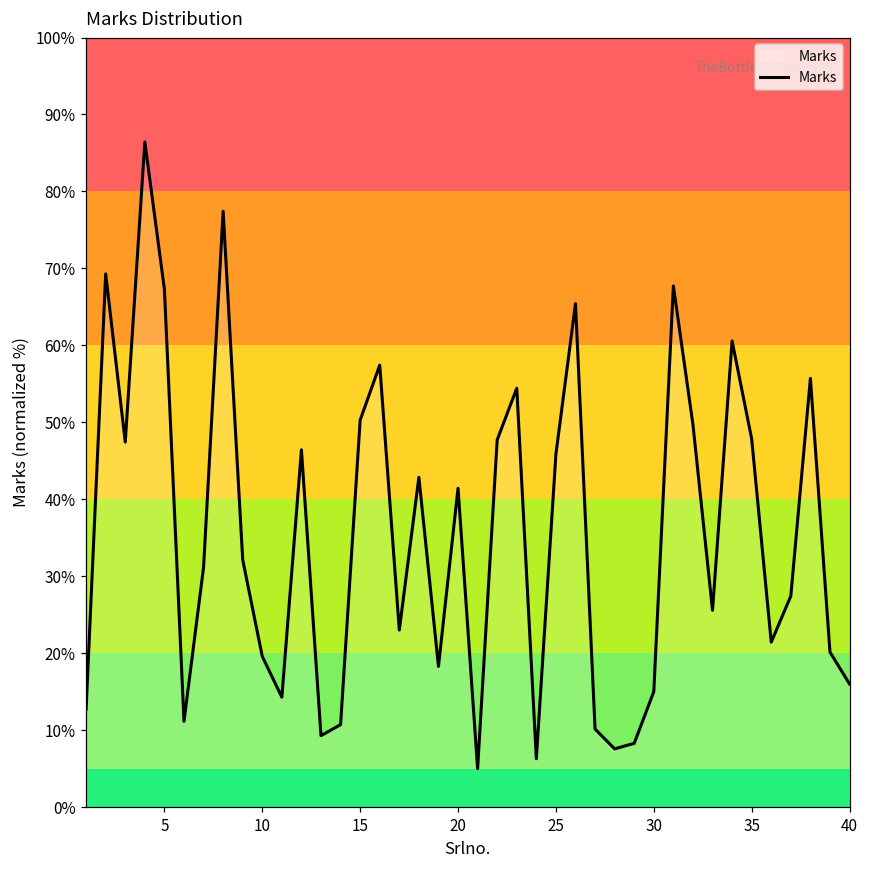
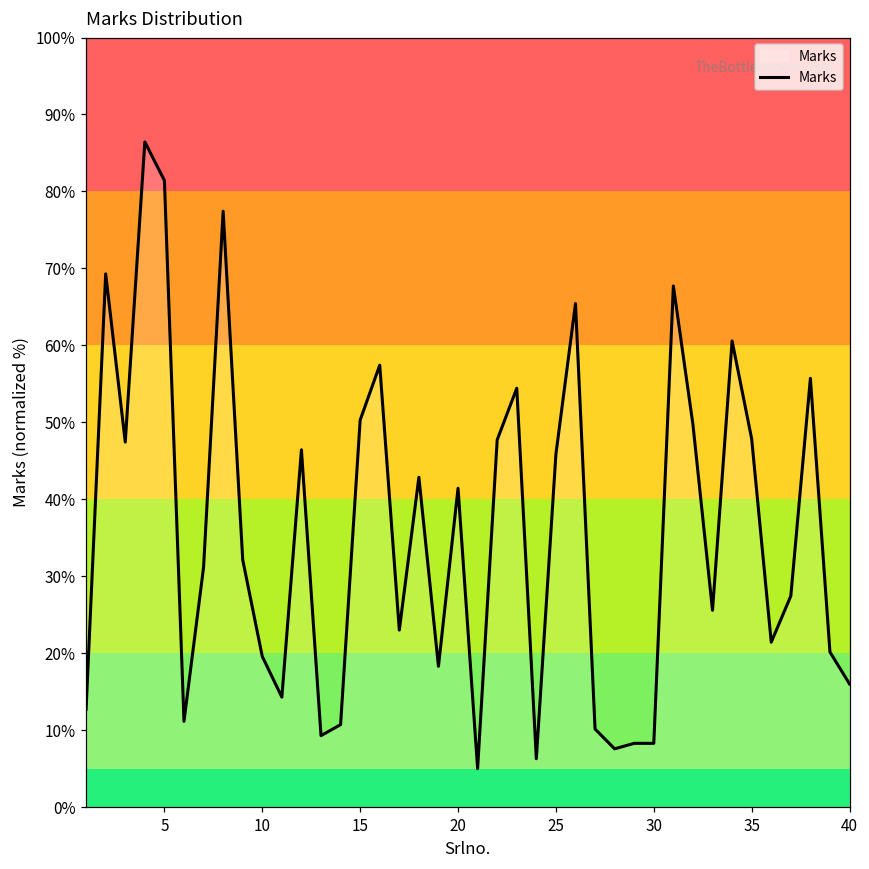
5: 67% -> 81%
30: 15% -> 8%
